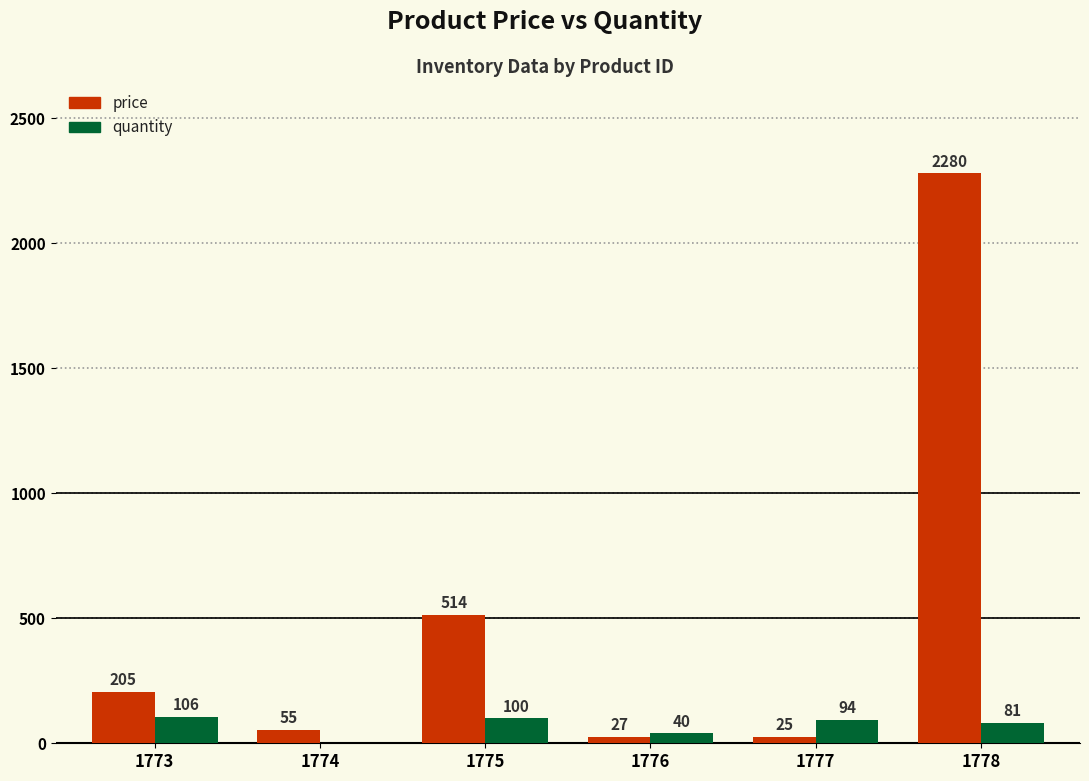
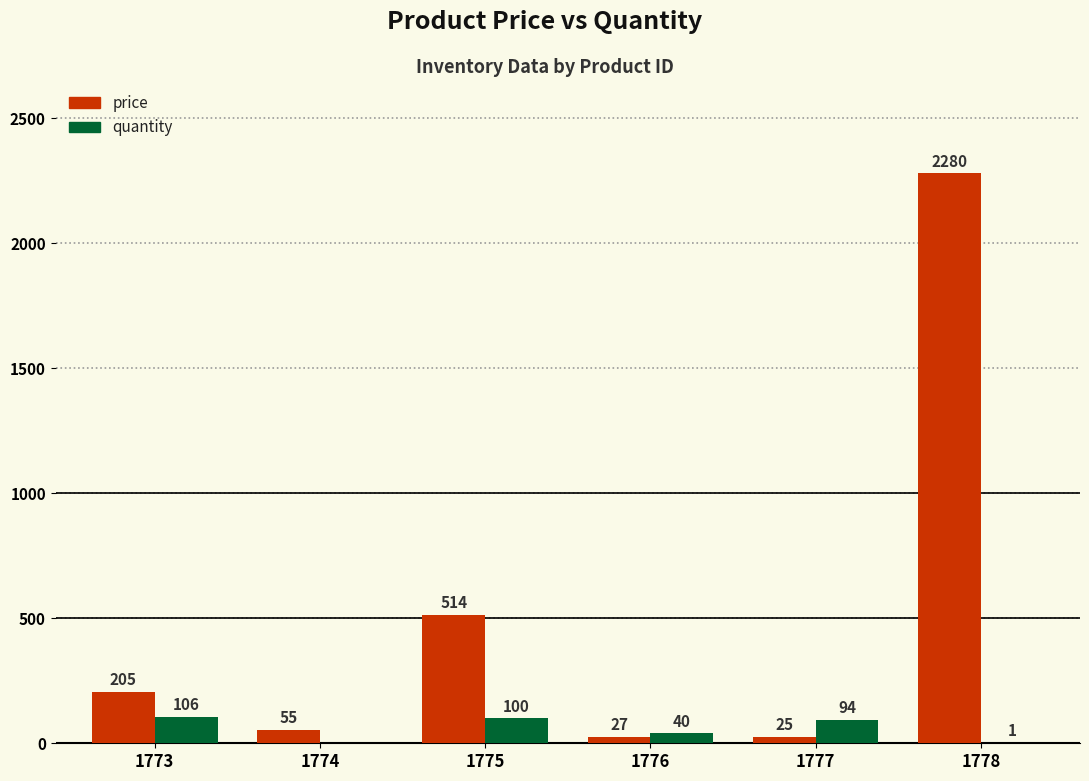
quantity, 1778: 81 -> 1
